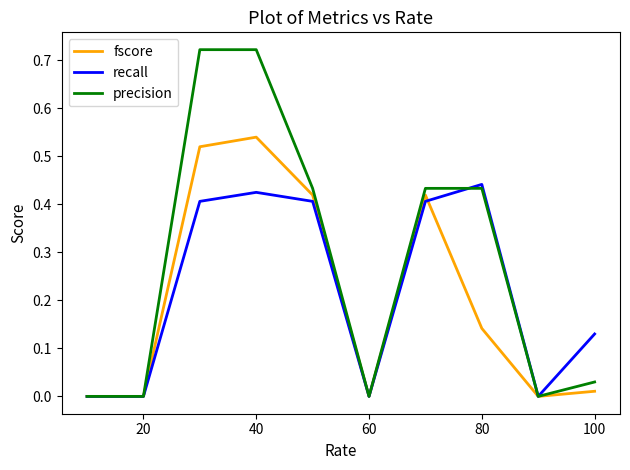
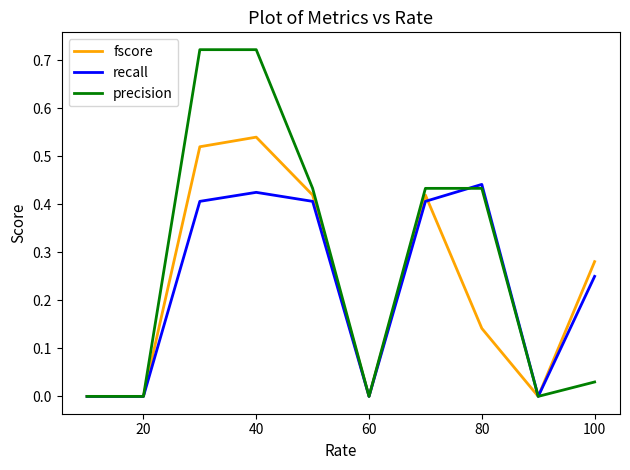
fscore, 100: 0.01 -> 0.28
recall, 100: 0.13 -> 0.25
